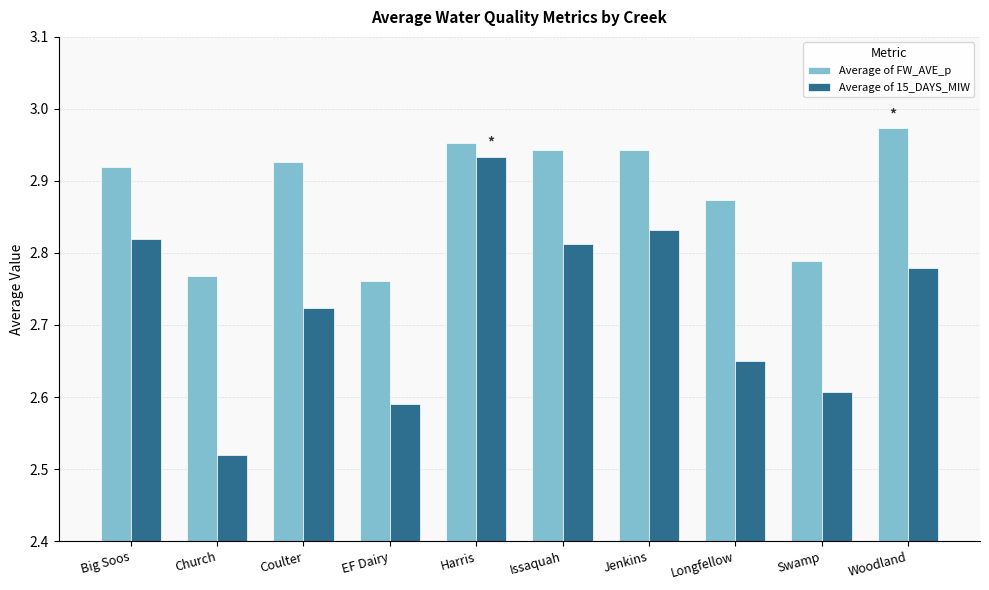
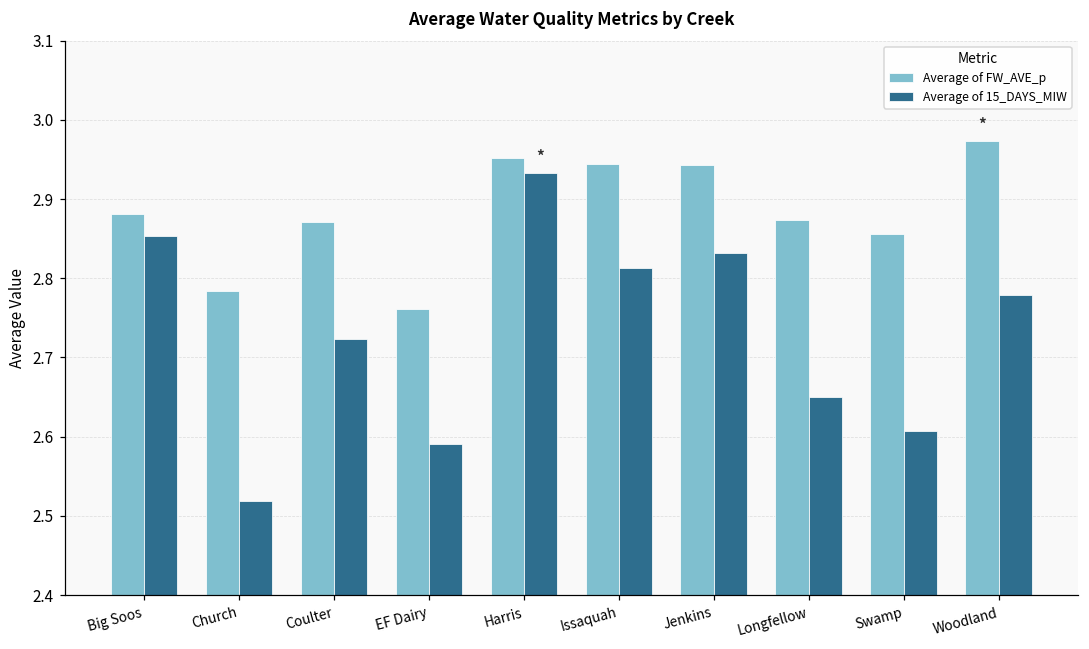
Average of FW_AVE_p, Big Soos: 2.92 -> 2.88
Average of 15_DAYS_MIW, Big Soos: 2.82 -> 2.85
Average of FW_AVE_p, Church: 2.77 -> 2.78
Average of FW_AVE_p, Coulter: 2.93 -> 2.87
Average of FW_AVE_p, Swamp: 2.79 -> 2.86
